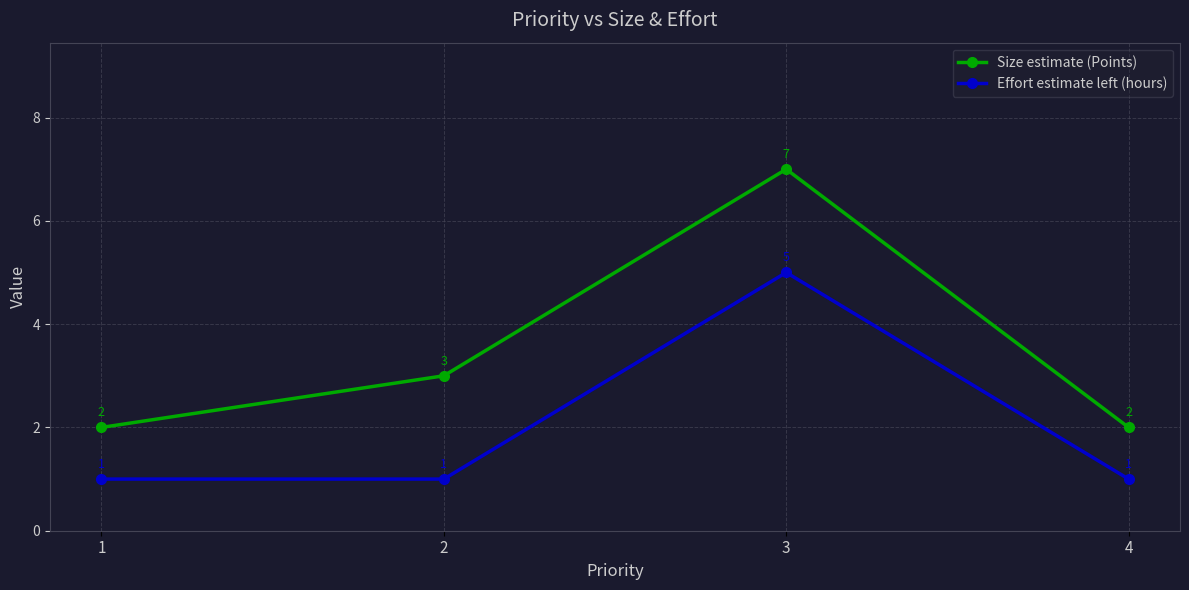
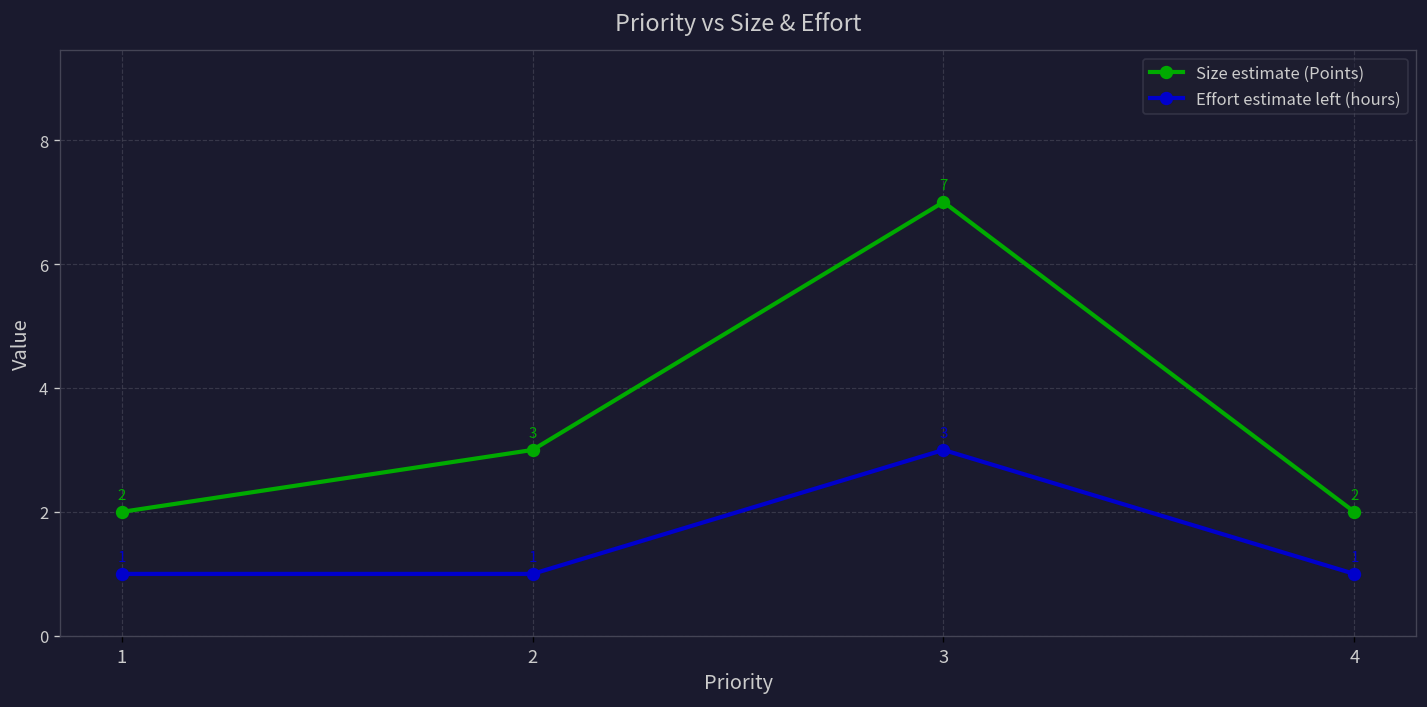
Effort estimate left (hours), 3: 5 -> 3
